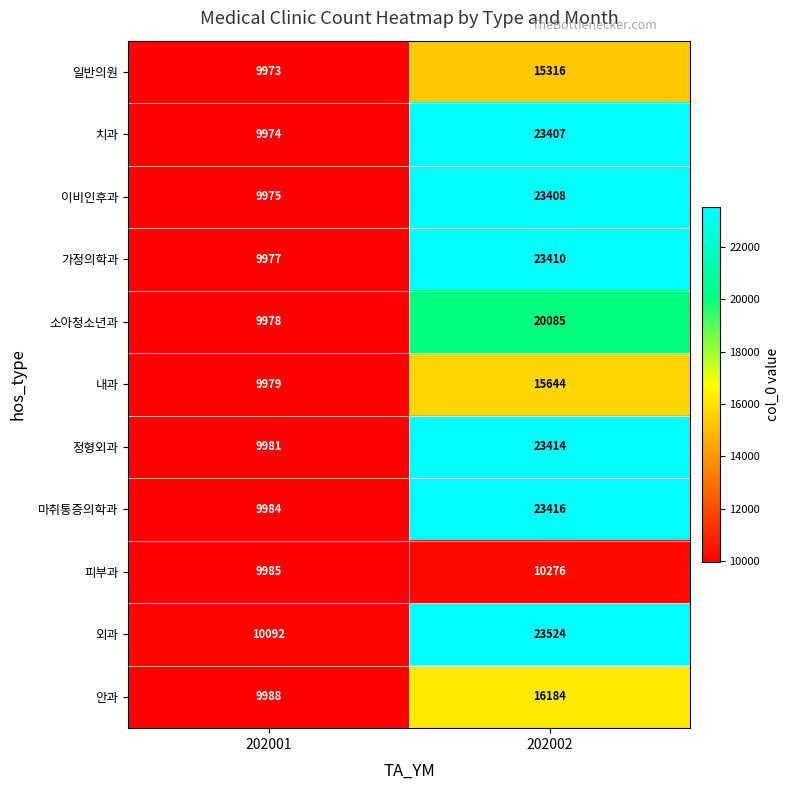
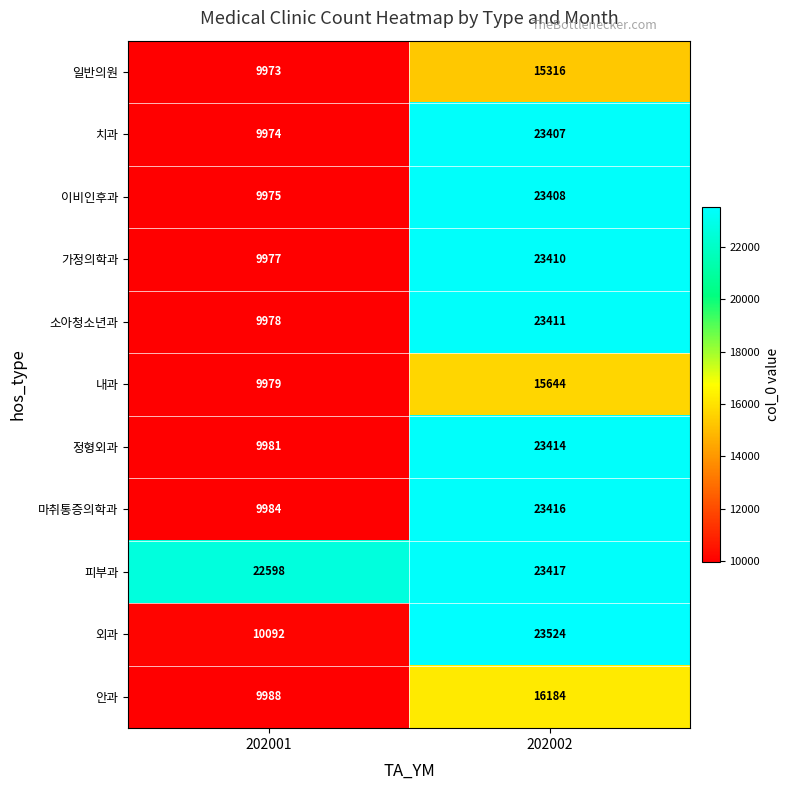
소아청소년과, 202002: 20085 -> 23411
피부과, 202001: 9985 -> 22598
피부과, 202002: 10276 -> 23417
